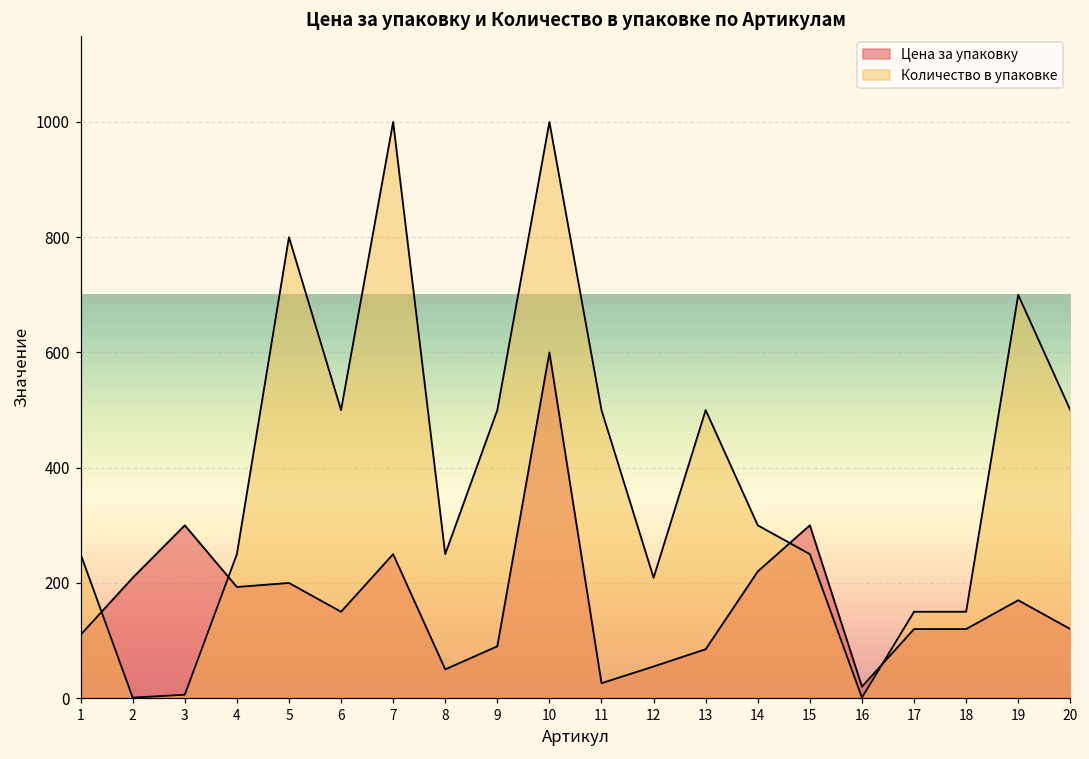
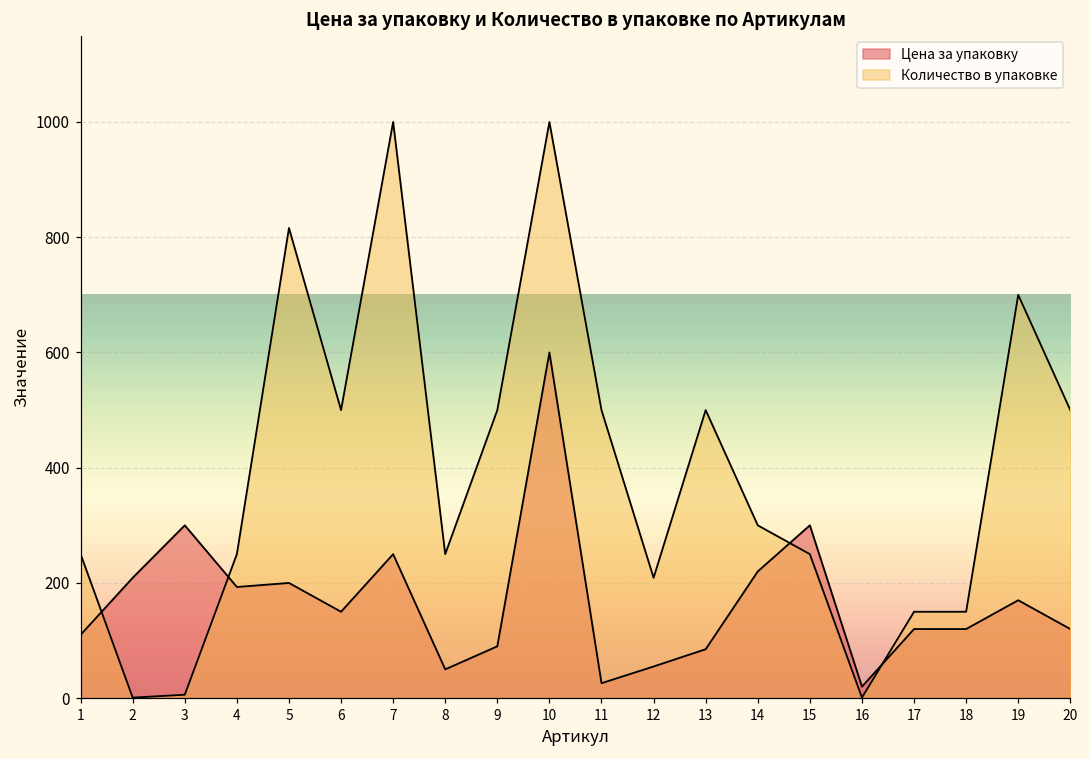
Количество в упаковке, 5: 800 -> 820
